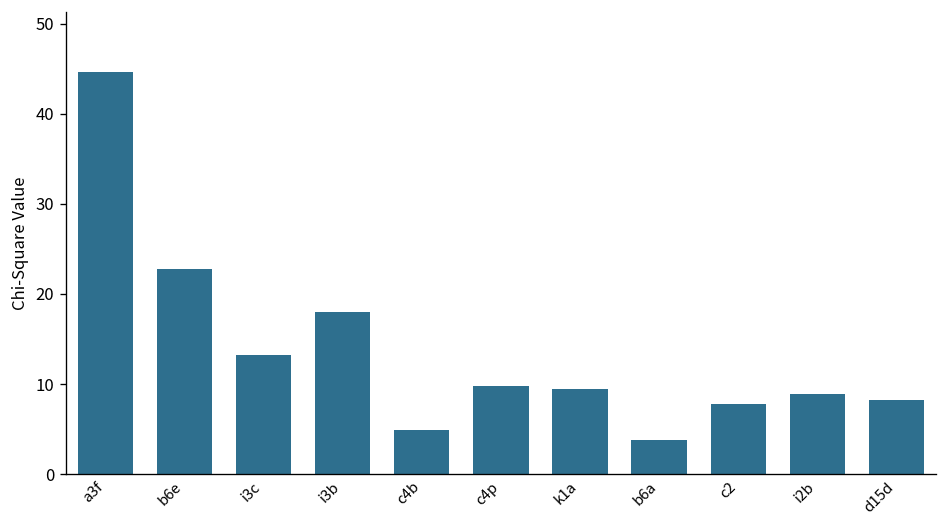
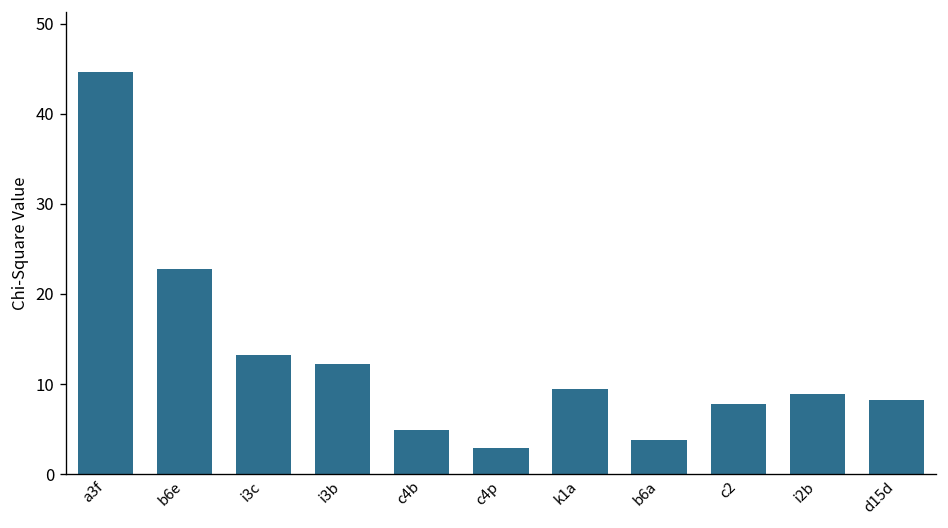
i3b: 18 -> 12
c4p: 10 -> 3
